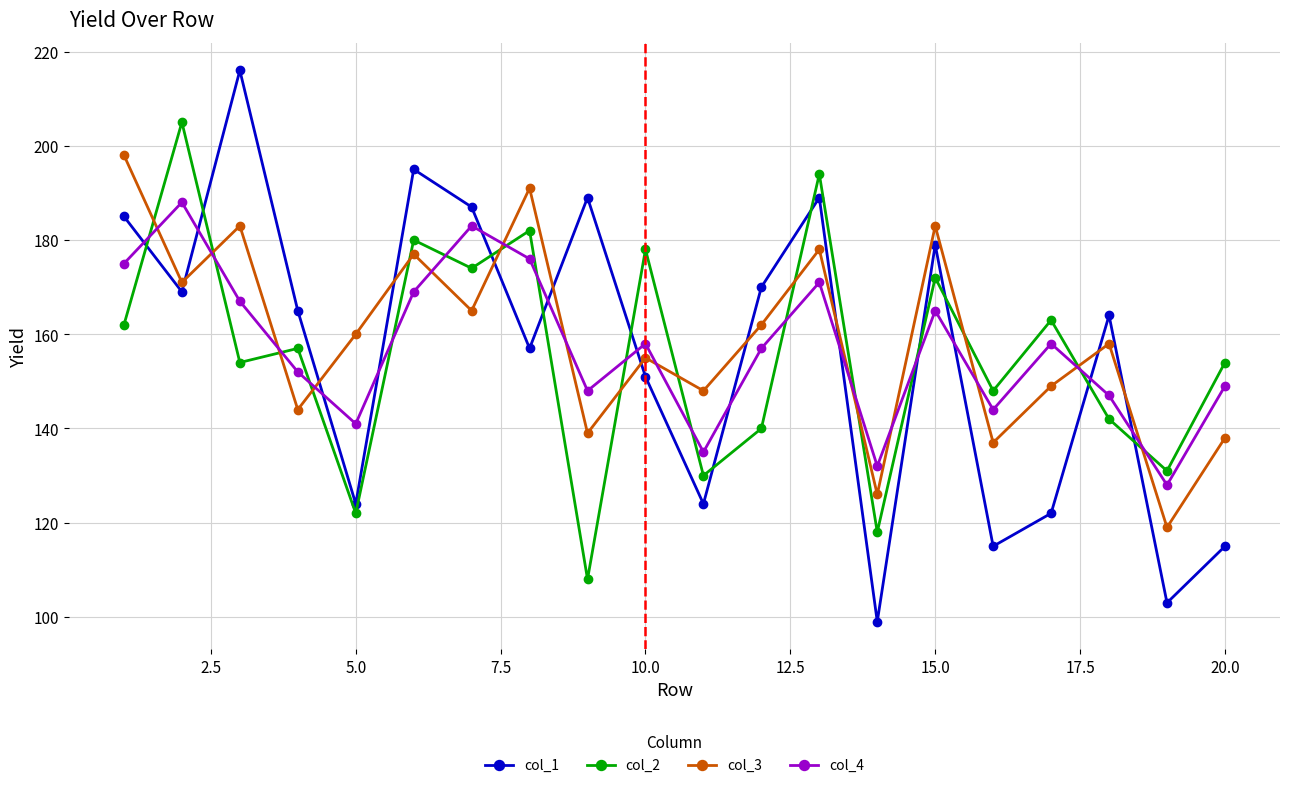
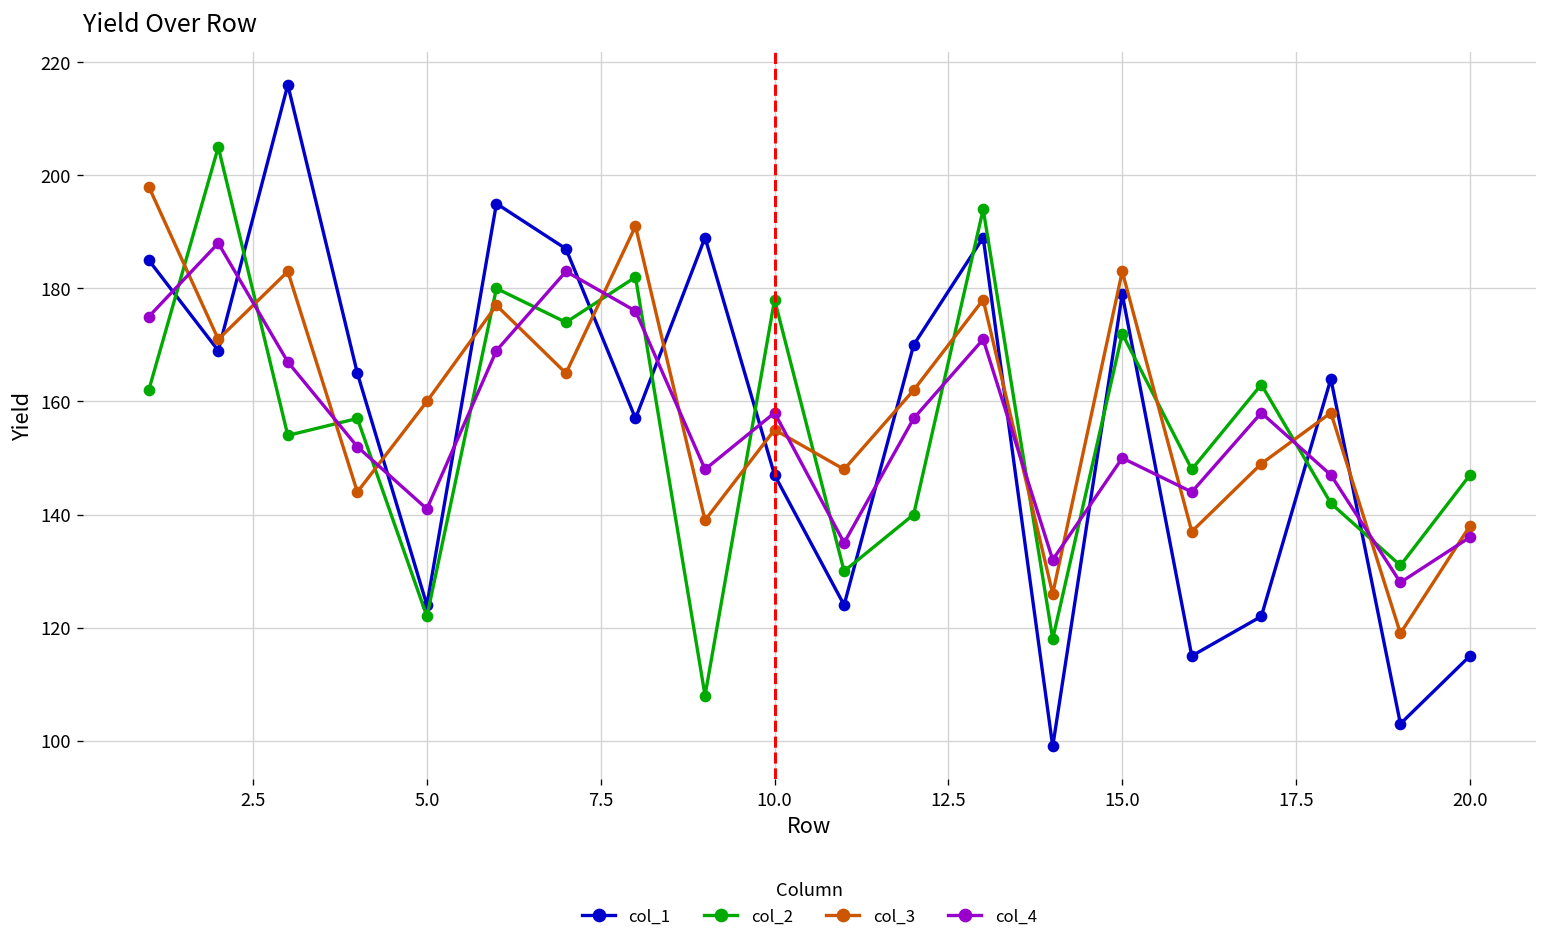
col_1, 10.0: 151 -> 147
col_4, 15.0: 165 -> 150
col_2, 20.0: 154 -> 147
col_4, 20.0: 149 -> 136
